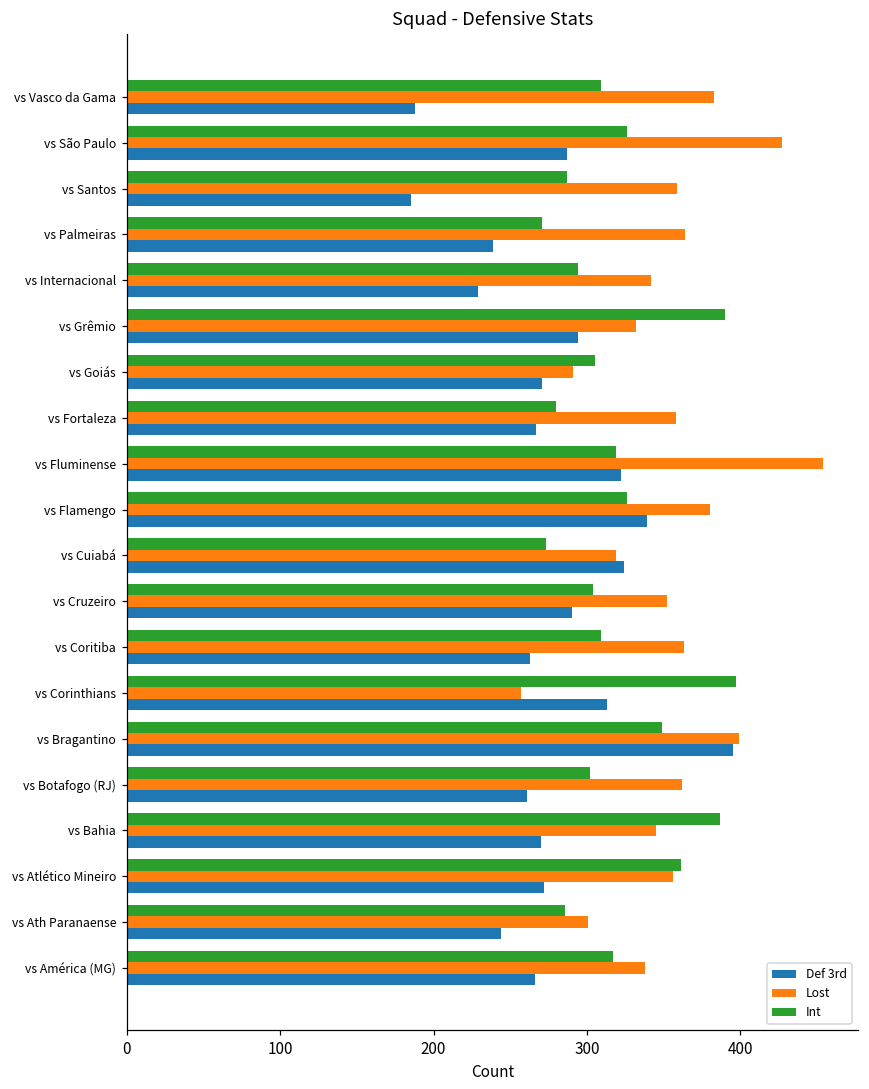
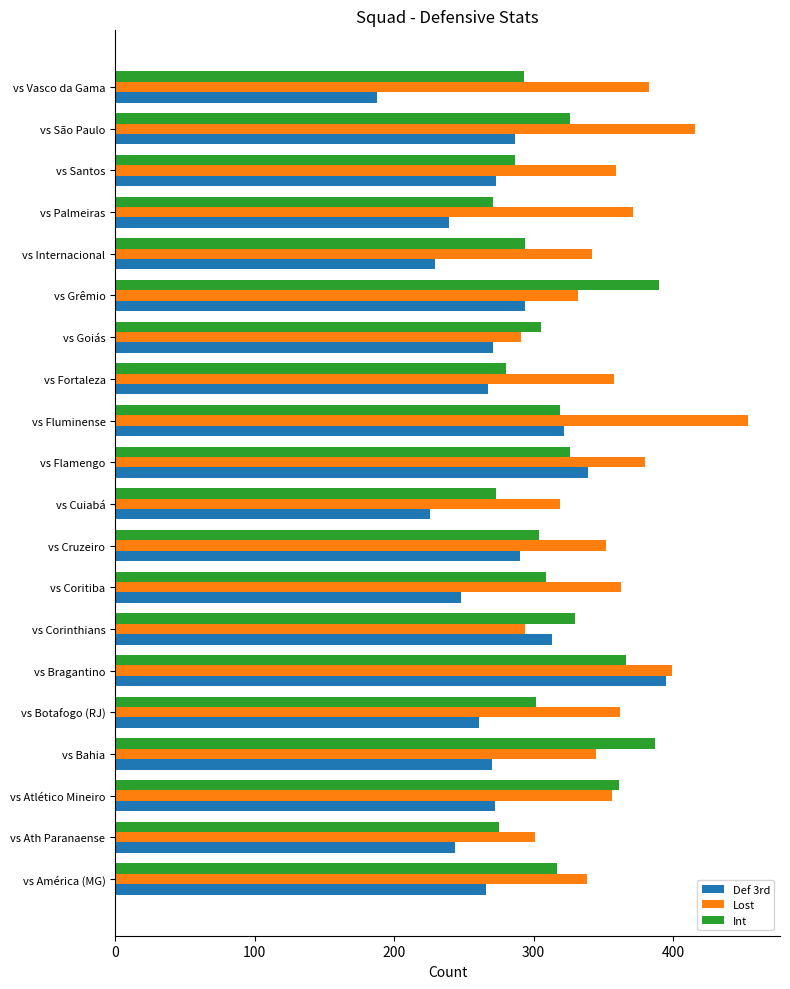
Int, vs Vasco da Gama: 309 -> 293
Lost, vs São Paulo: 427 -> 416
Def 3rd, vs Santos: 185 -> 273
Lost, vs Palmeiras: 364 -> 371
Def 3rd, vs Cuiabá: 324 -> 226
Def 3rd, vs Coritiba: 263 -> 248
Int, vs Corinthians: 397 -> 330
Lost, vs Corinthians: 257 -> 294
Int, vs Bragantino: 349 -> 366
Int, vs Ath Paranaense: 286 -> 275
